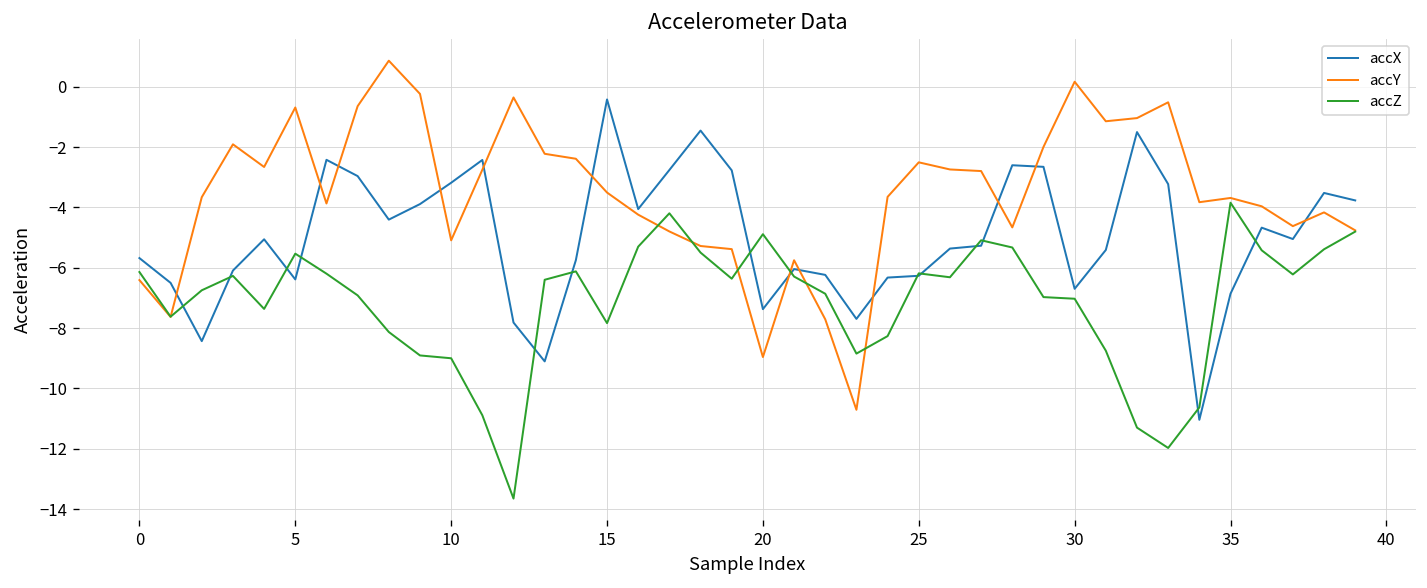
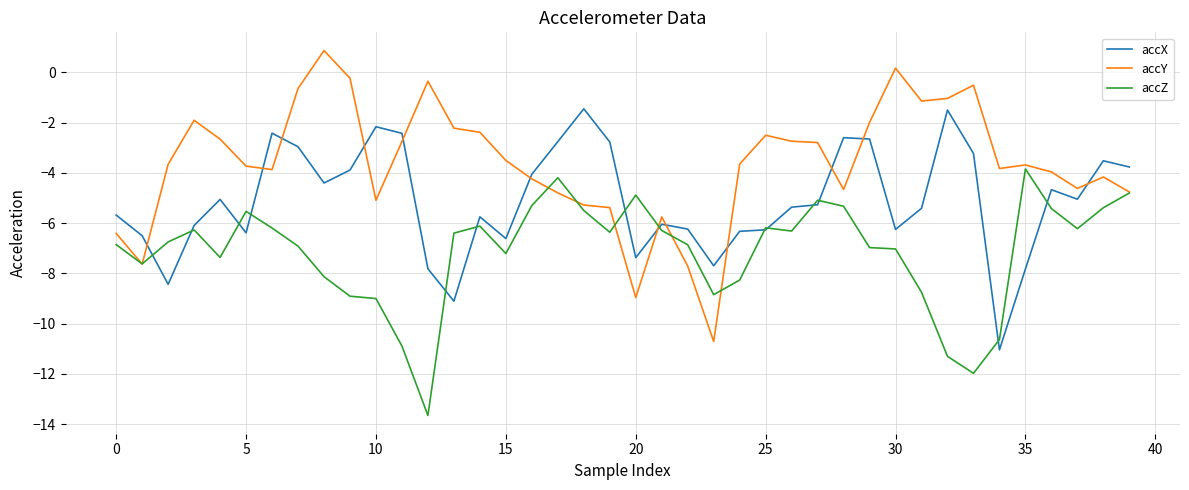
accZ, 0: -6.1 -> -6.9
accY, 5: -0.7 -> -3.7
accX, 10: -3.2 -> -2.2
accX, 15: -0.4 -> -6.6
accZ, 15: -7.8 -> -7.2
accX, 30: -6.7 -> -6.3
accX, 35: -6.9 -> -7.8
